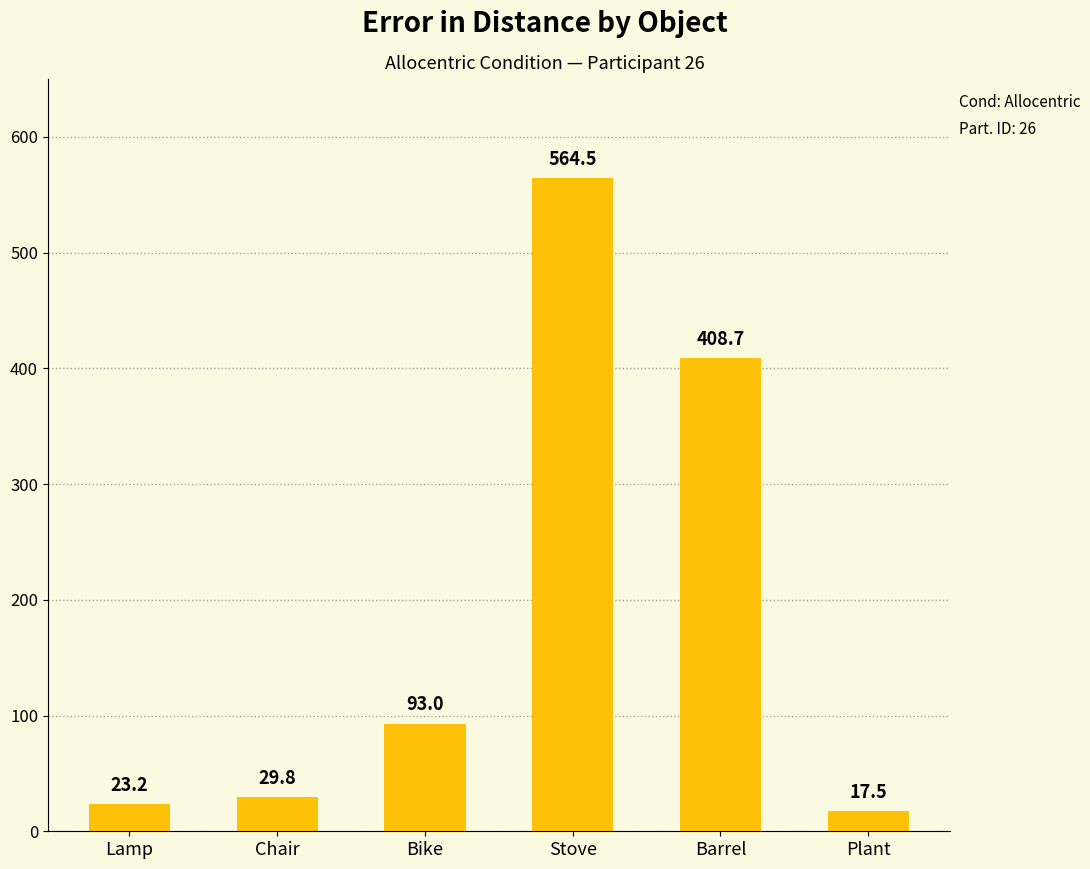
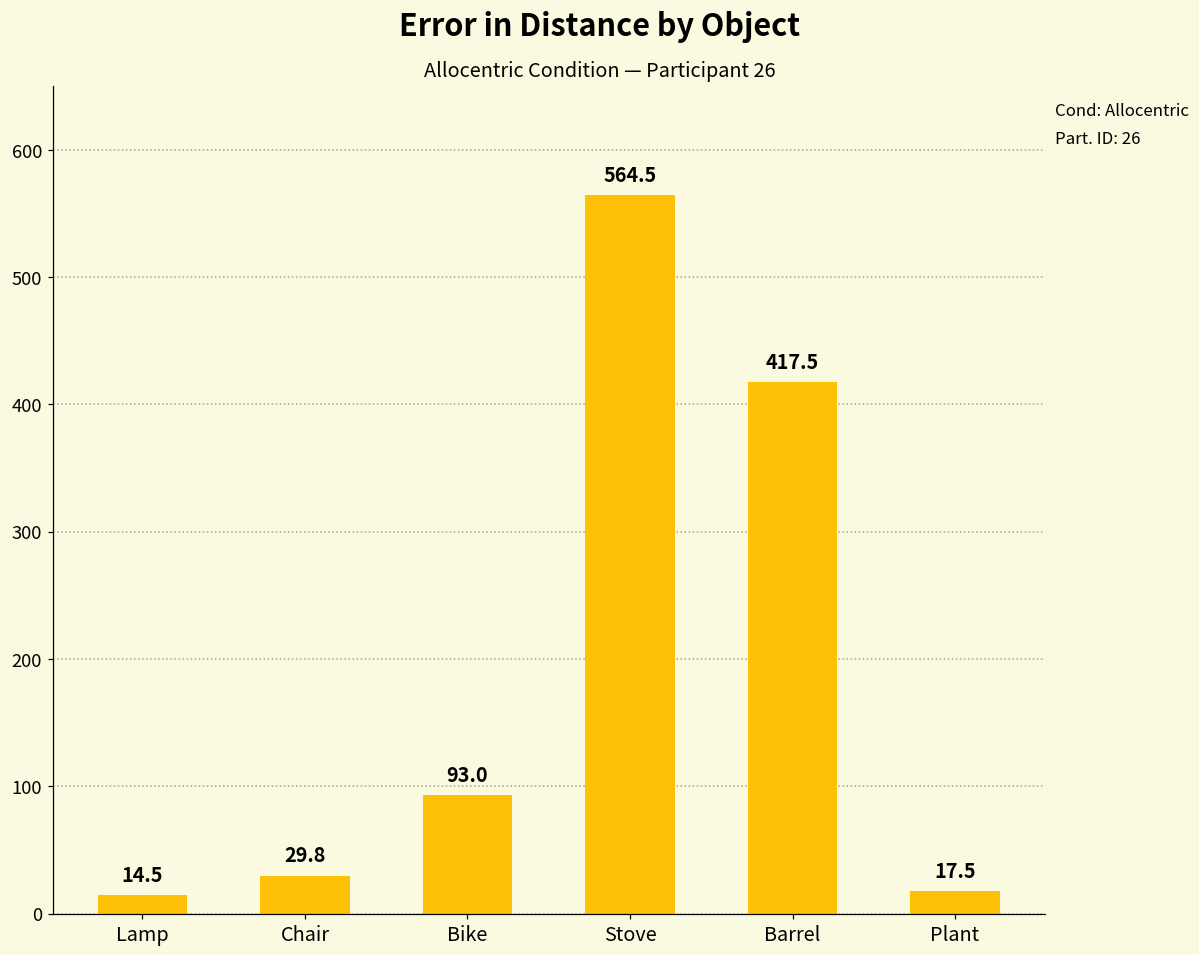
Lamp: 23.2 -> 14.5
Barrel: 408.7 -> 417.5
